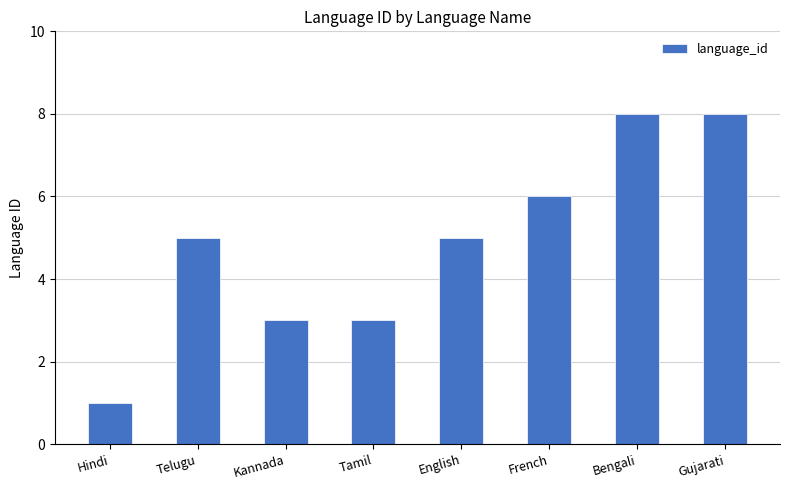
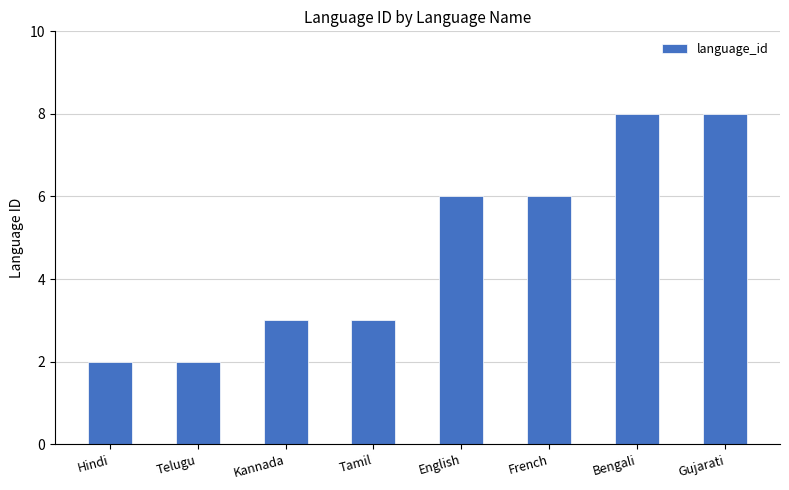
Hindi: 1 -> 2
Telugu: 5 -> 2
English: 5 -> 6
